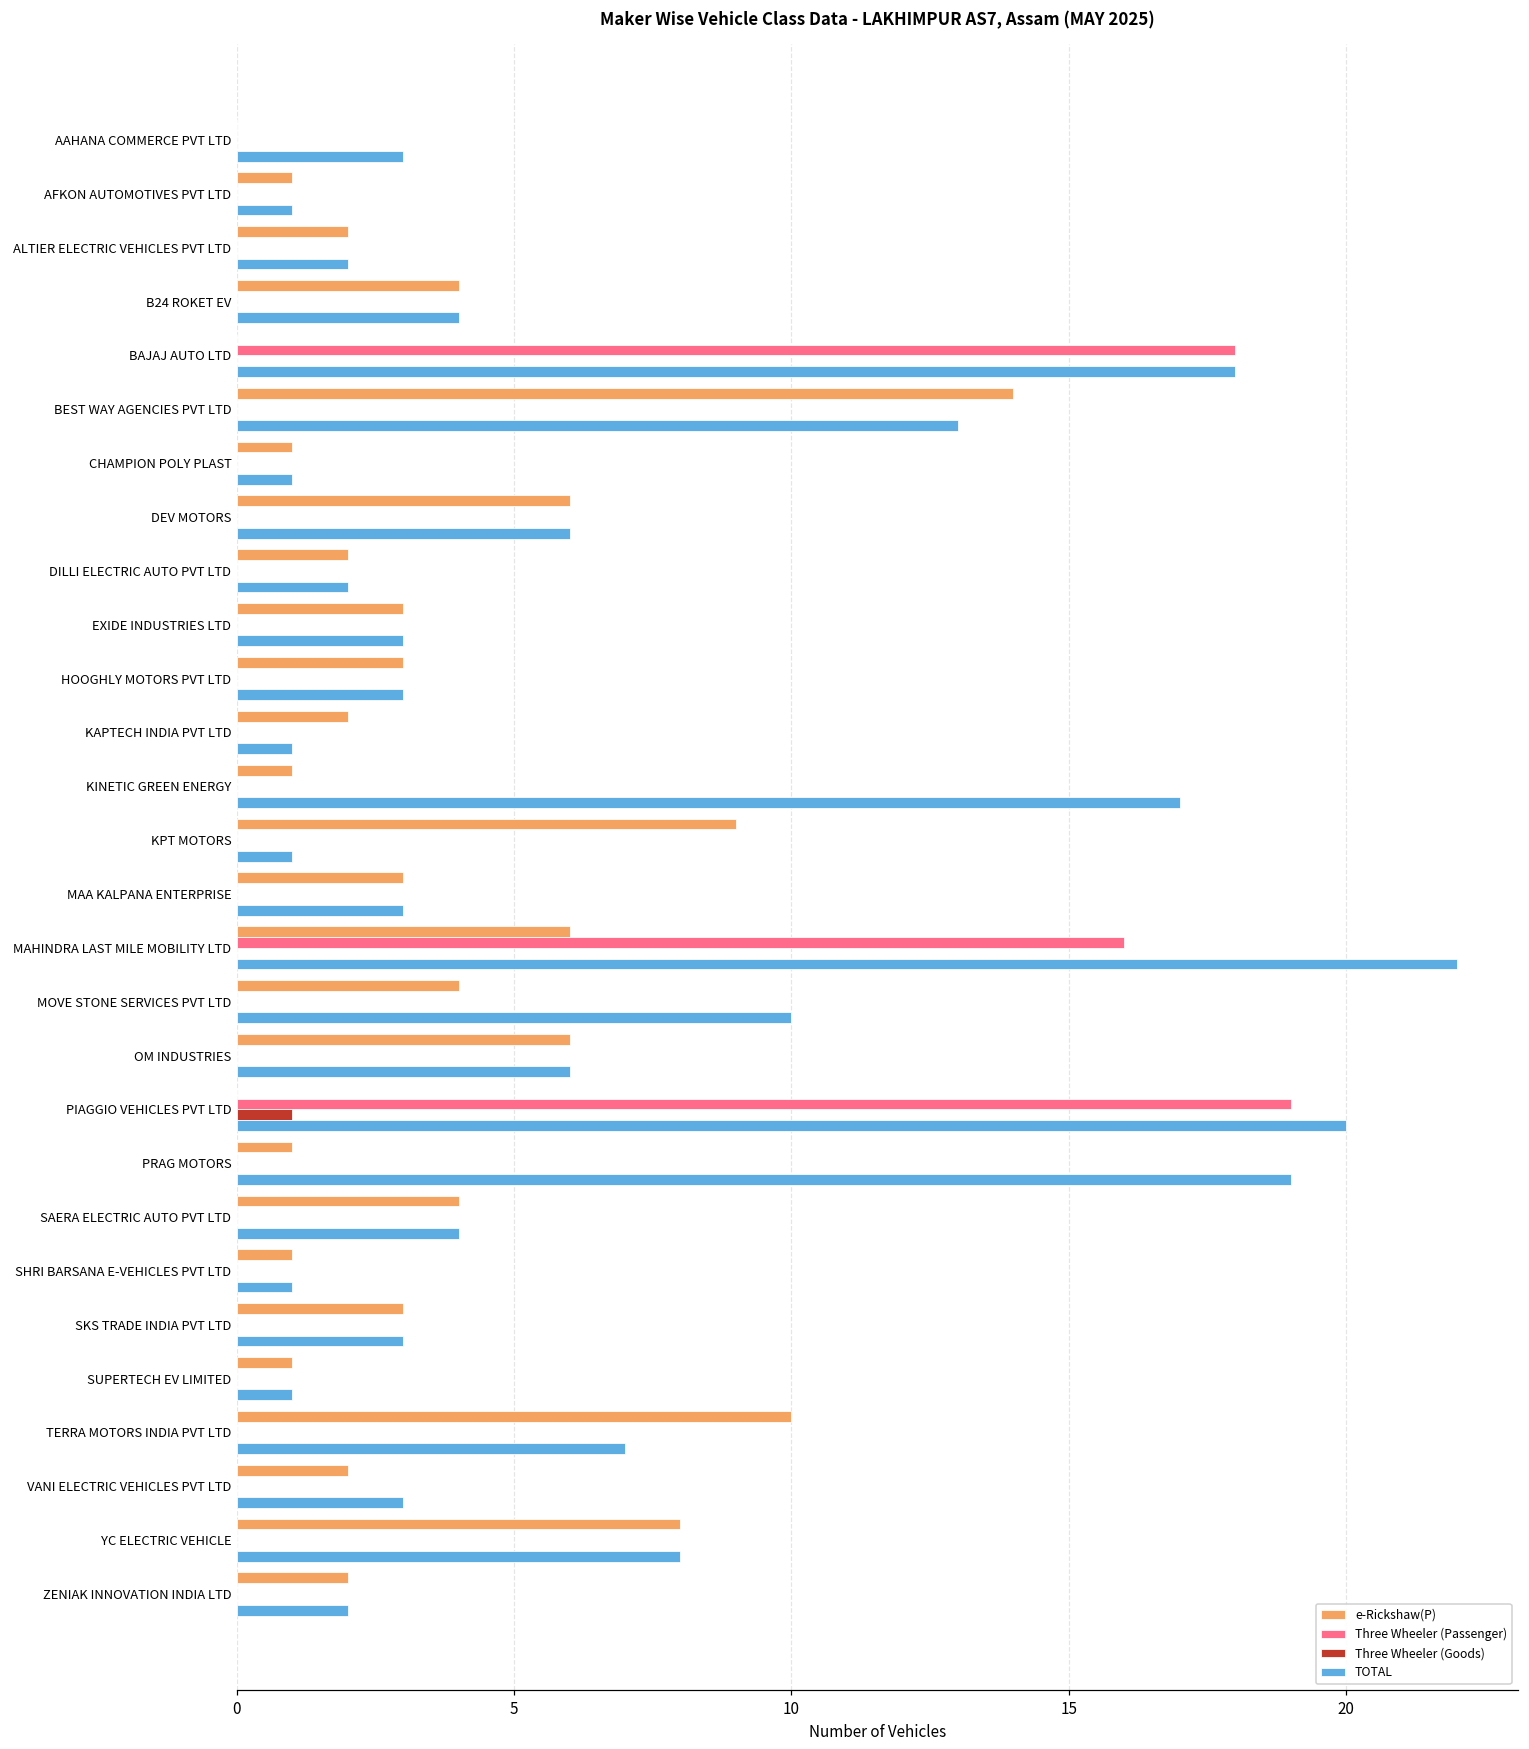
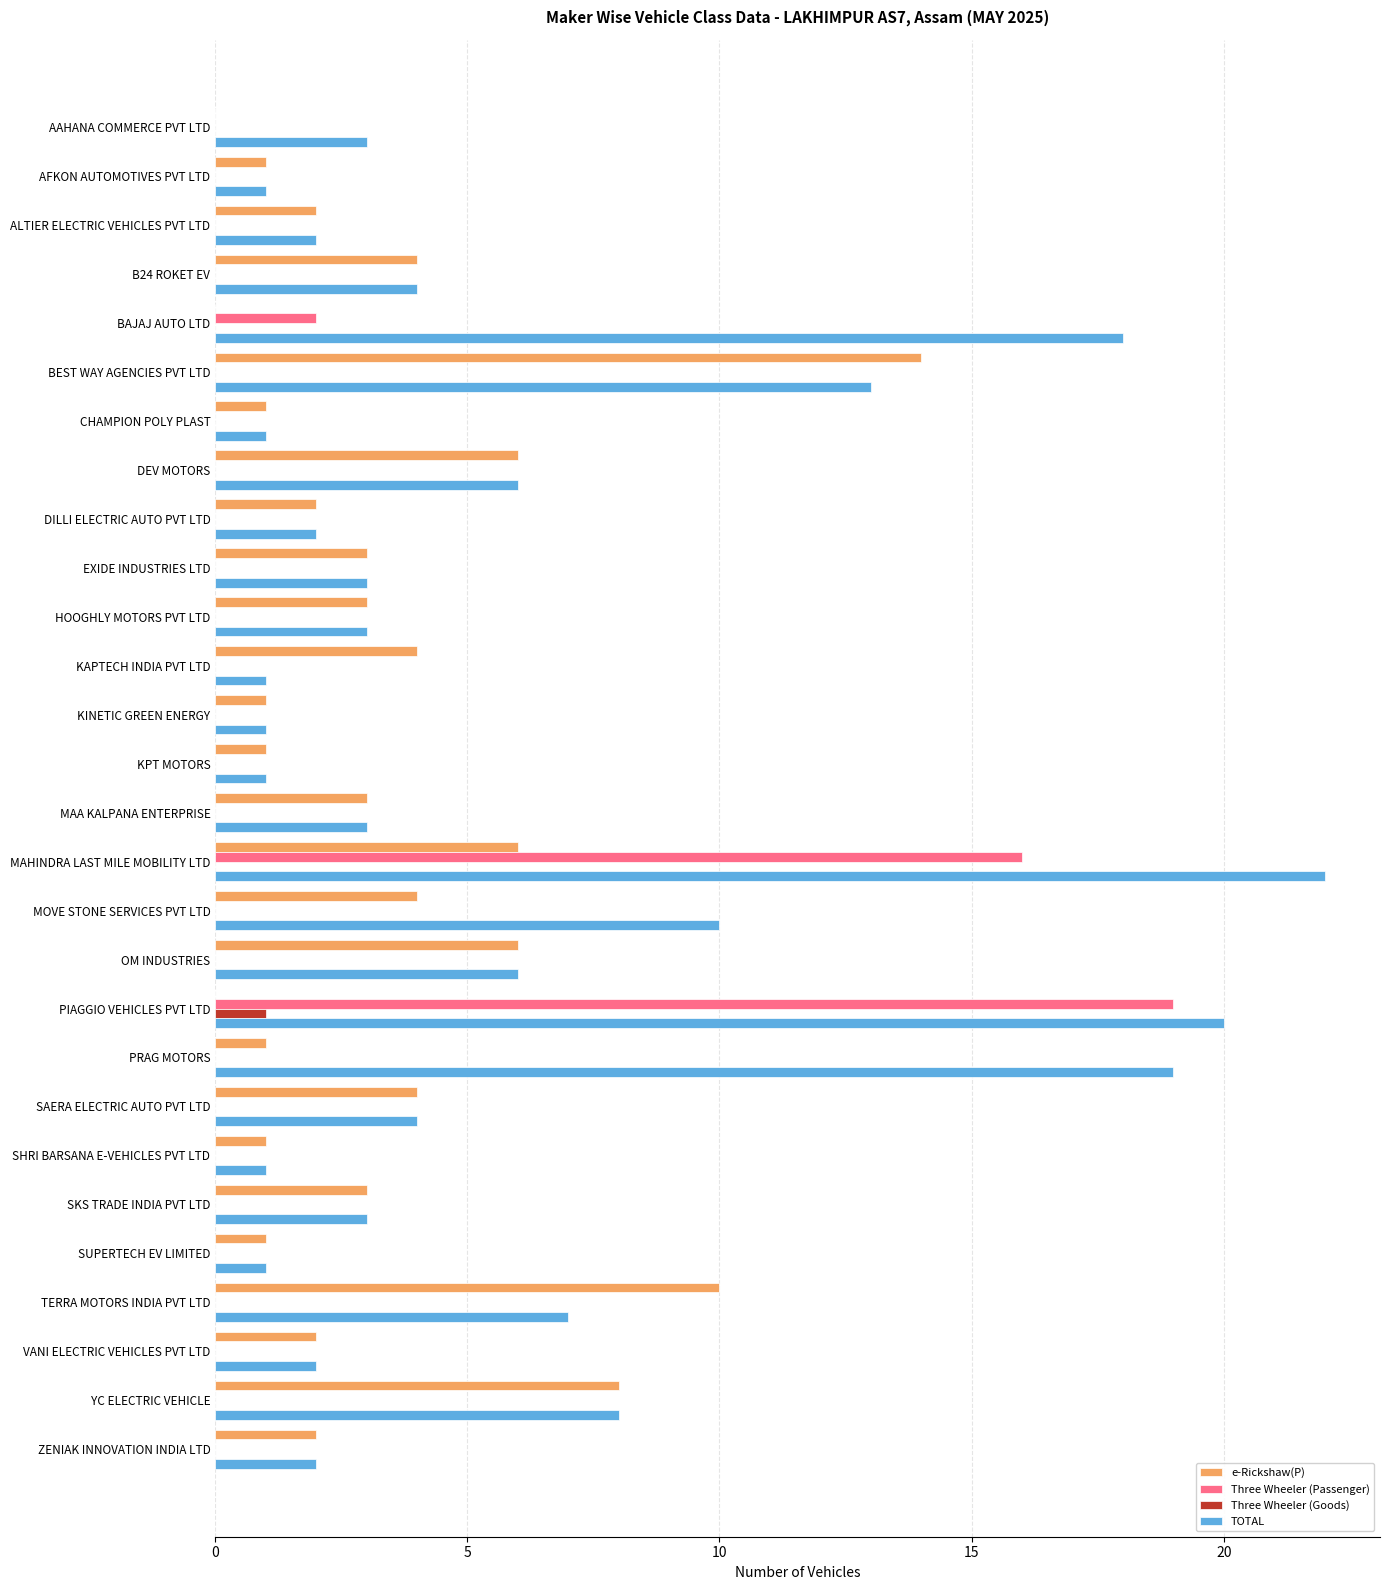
Three Wheeler (Passenger), BAJAJ AUTO LTD: 18 -> 2
e-Rickshaw(P), KAPTECH INDIA PVT LTD: 2 -> 4
TOTAL, KINETIC GREEN ENERGY: 17 -> 1
e-Rickshaw(P), KPT MOTORS: 9 -> 1
TOTAL, VANI ELECTRIC VEHICLES PVT LTD: 3 -> 2
